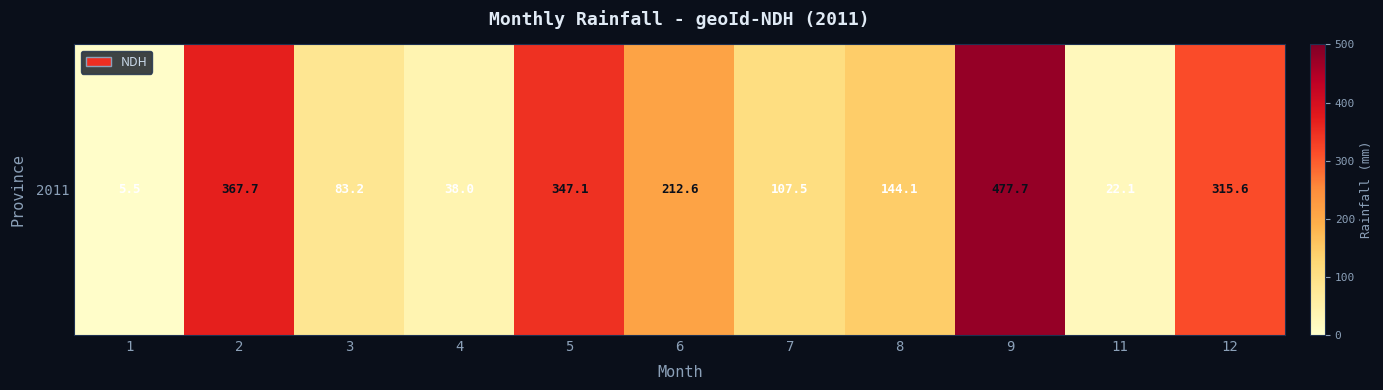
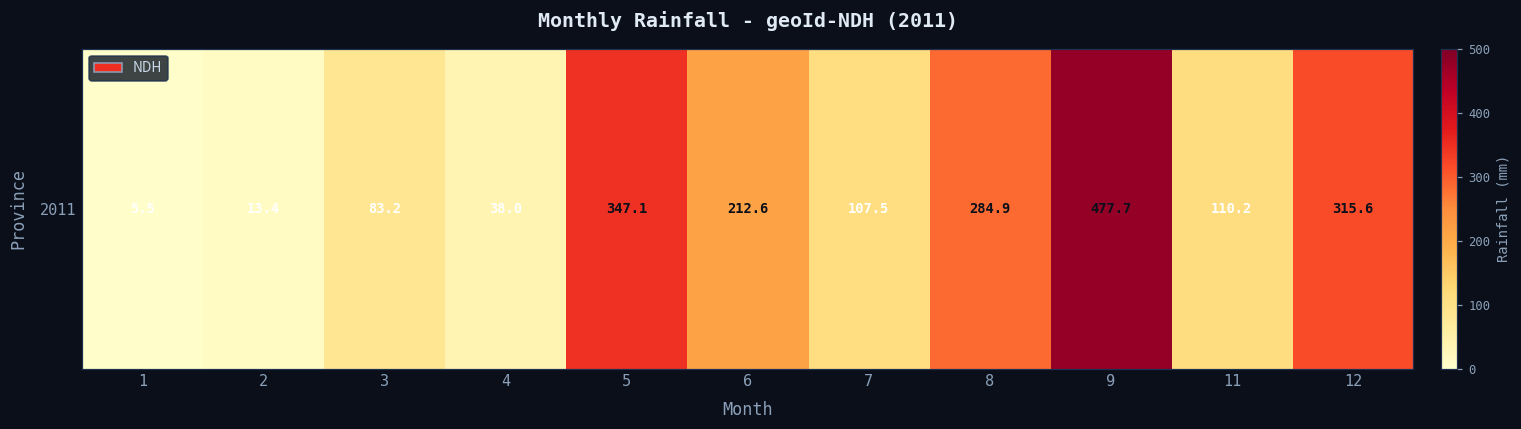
2011, 2: 367.7 -> 13.4
2011, 8: 144.1 -> 284.9
2011, 11: 22.1 -> 110.2
